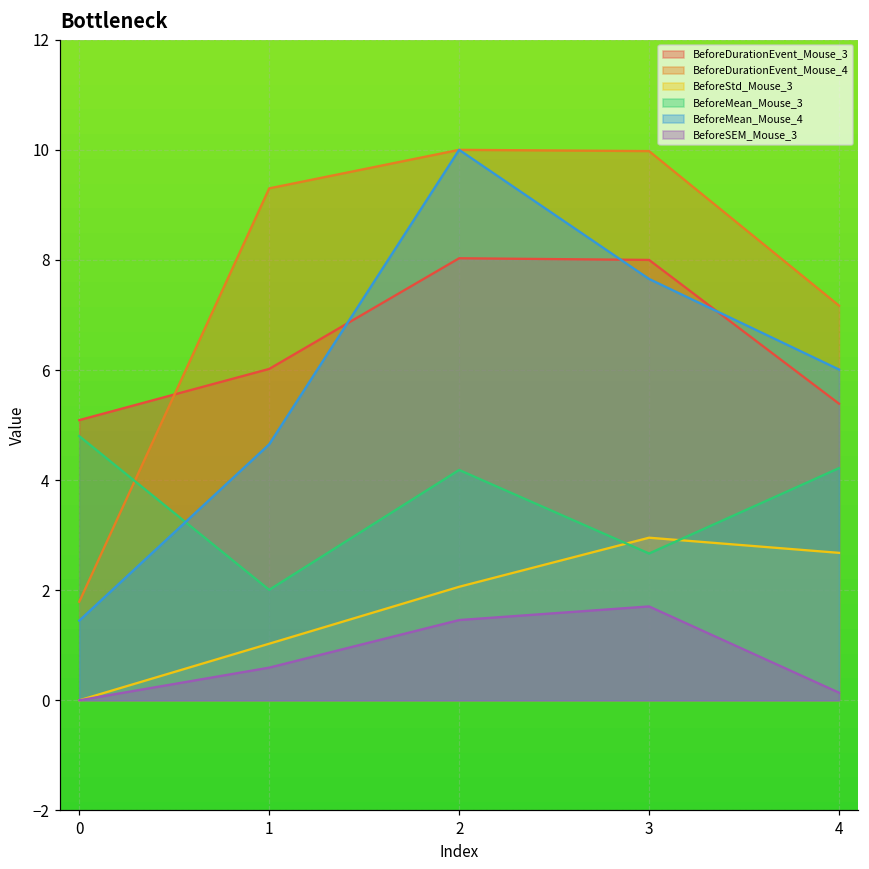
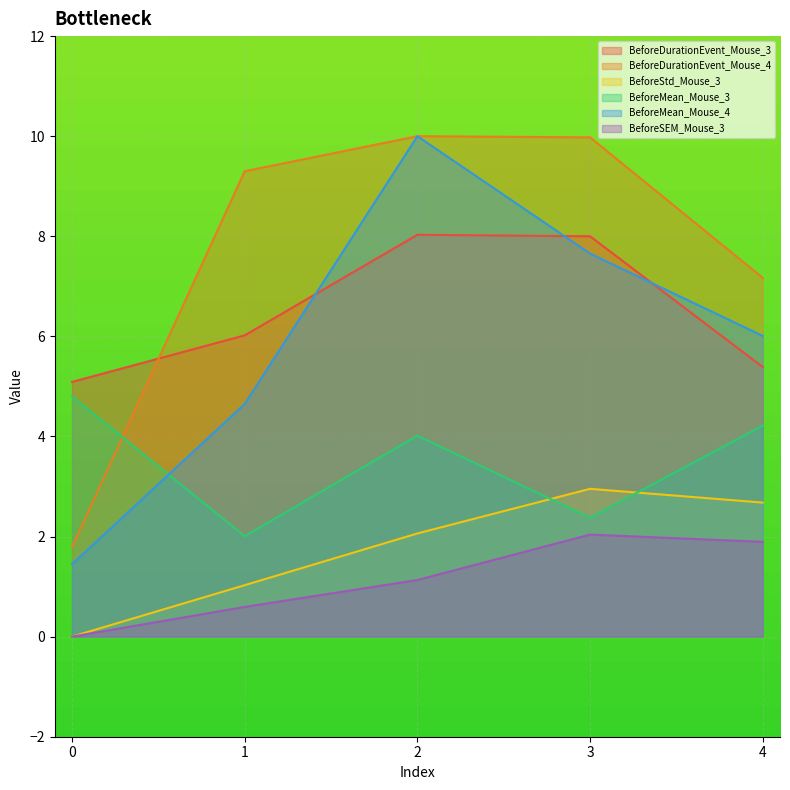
BeforeMean_Mouse_3, 2: 4.2 -> 4.0
BeforeSEM_Mouse_3, 2: 1.5 -> 1.1
BeforeMean_Mouse_3, 3: 2.7 -> 2.4
BeforeSEM_Mouse_3, 3: 1.7 -> 2.0
BeforeSEM_Mouse_3, 4: 0.1 -> 1.9
